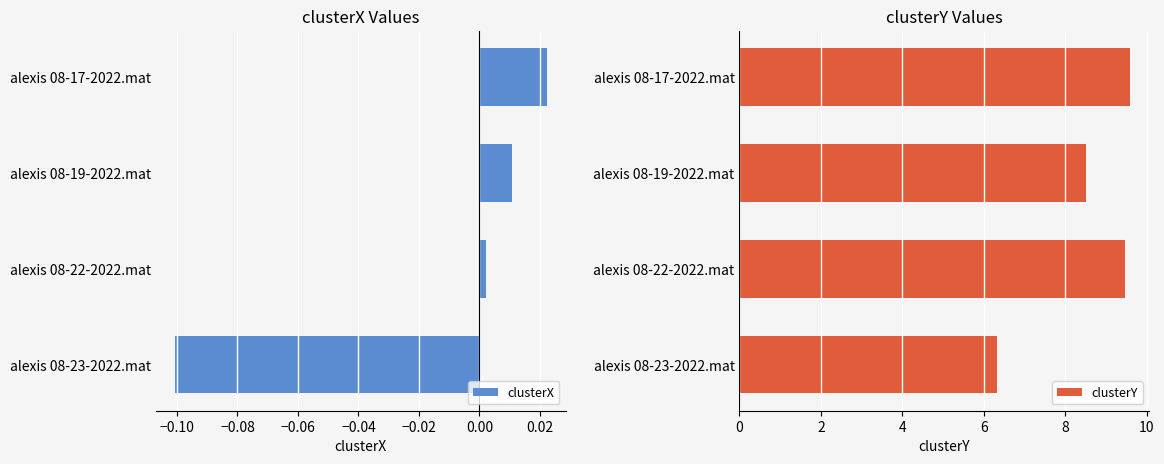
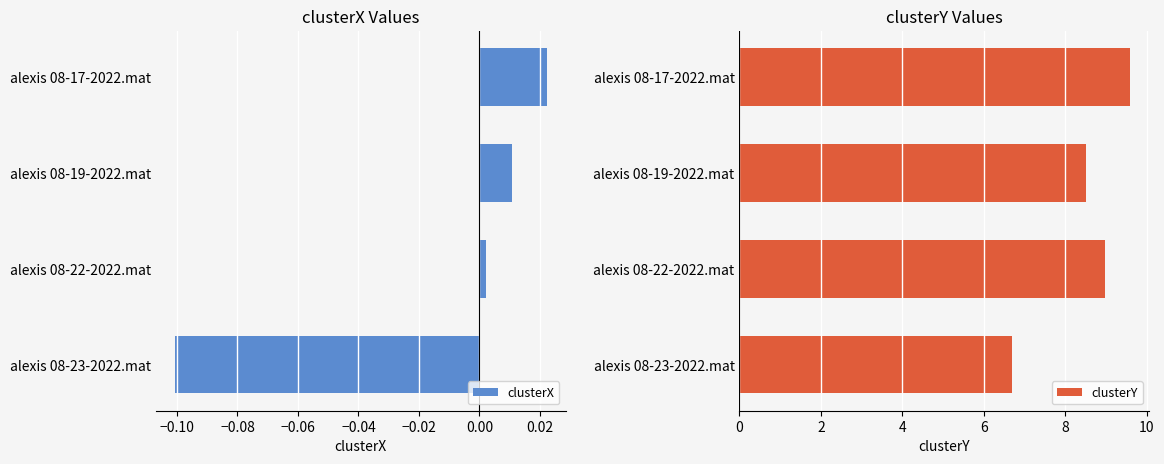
clusterY Values, alexis 08-22-2022.mat: 9.5 -> 9.0
clusterY Values, alexis 08-23-2022.mat: 6.3 -> 6.7
